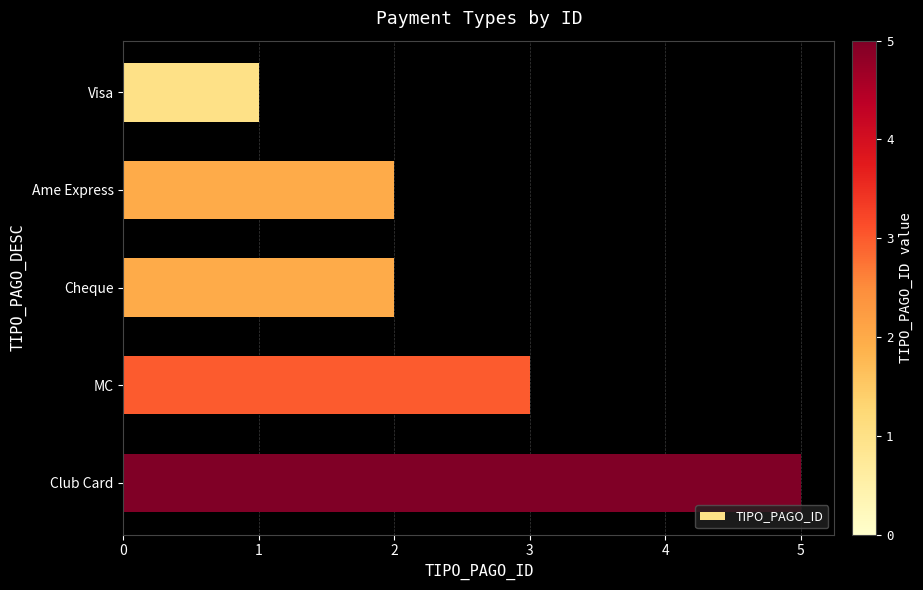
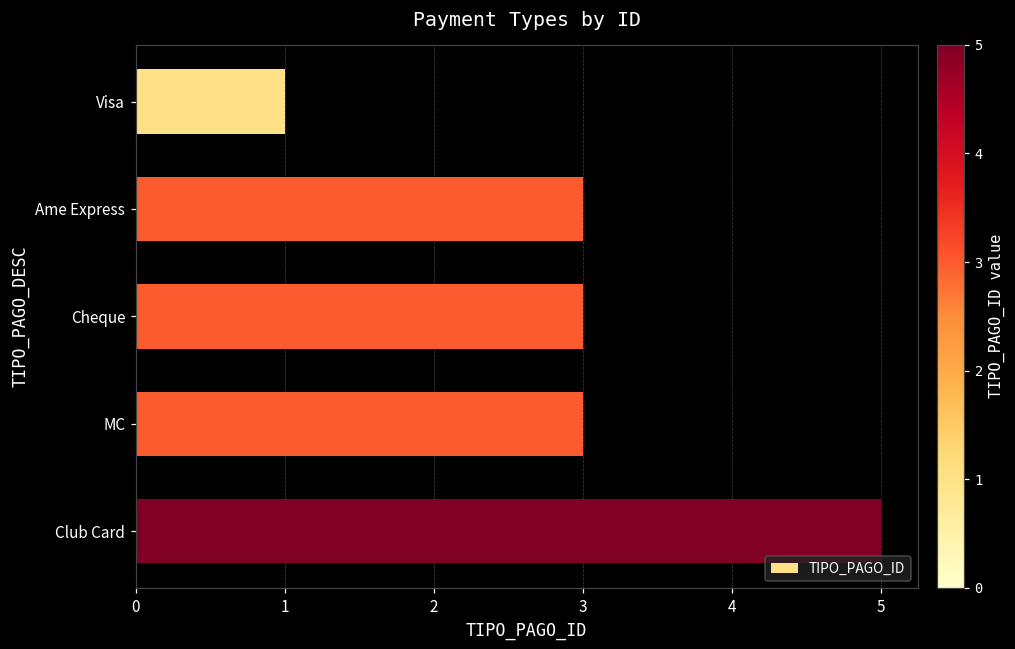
Ame Express: 2 -> 3
Cheque: 2 -> 3
